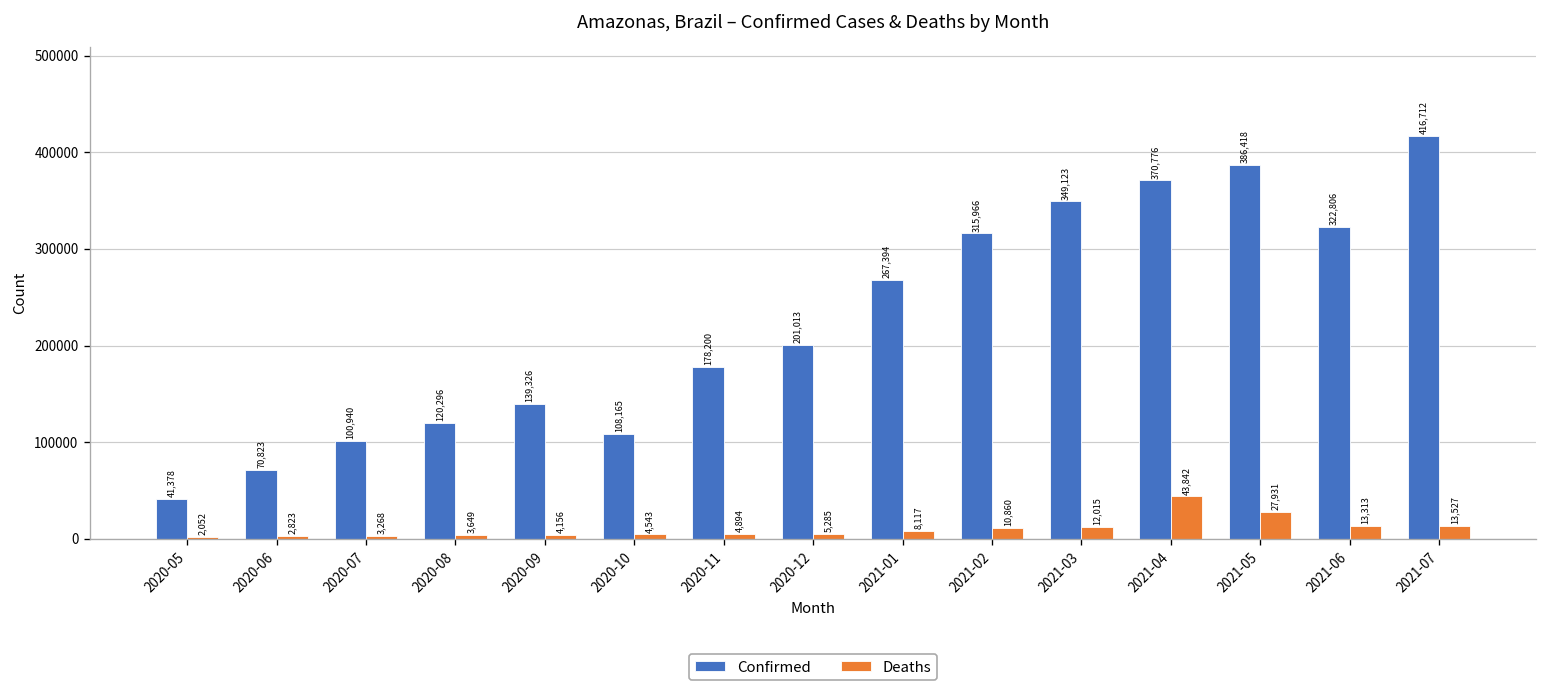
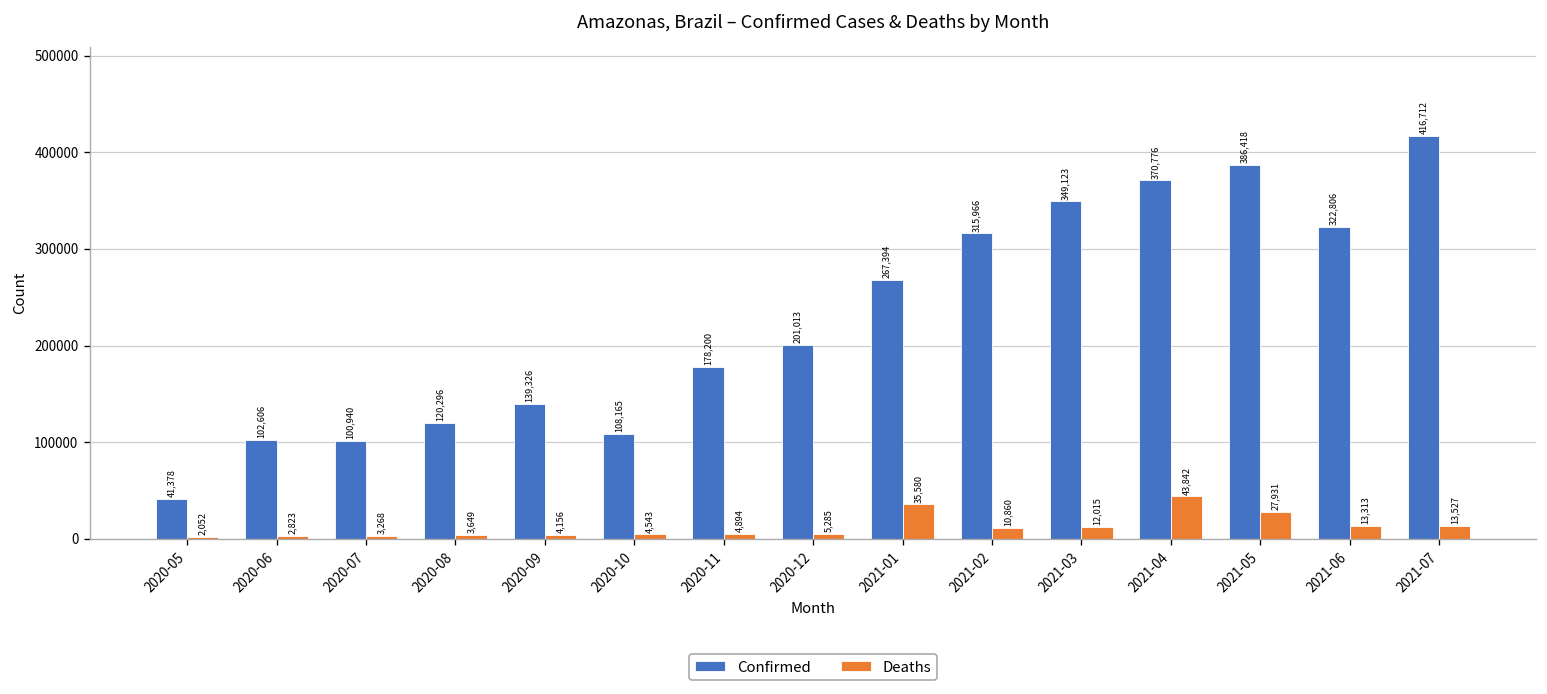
Confirmed, 2020-06: 70,823 -> 102,606
Deaths, 2021-01: 8,117 -> 35,580
